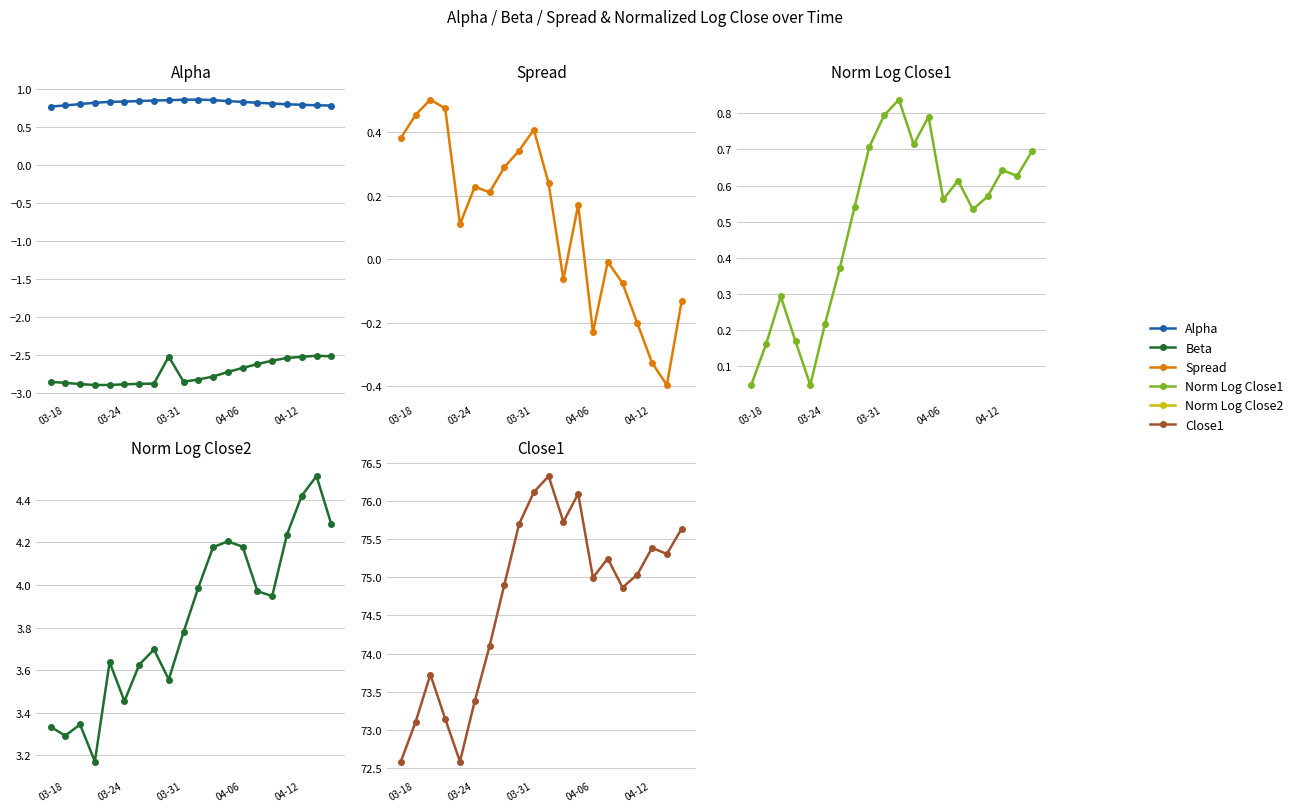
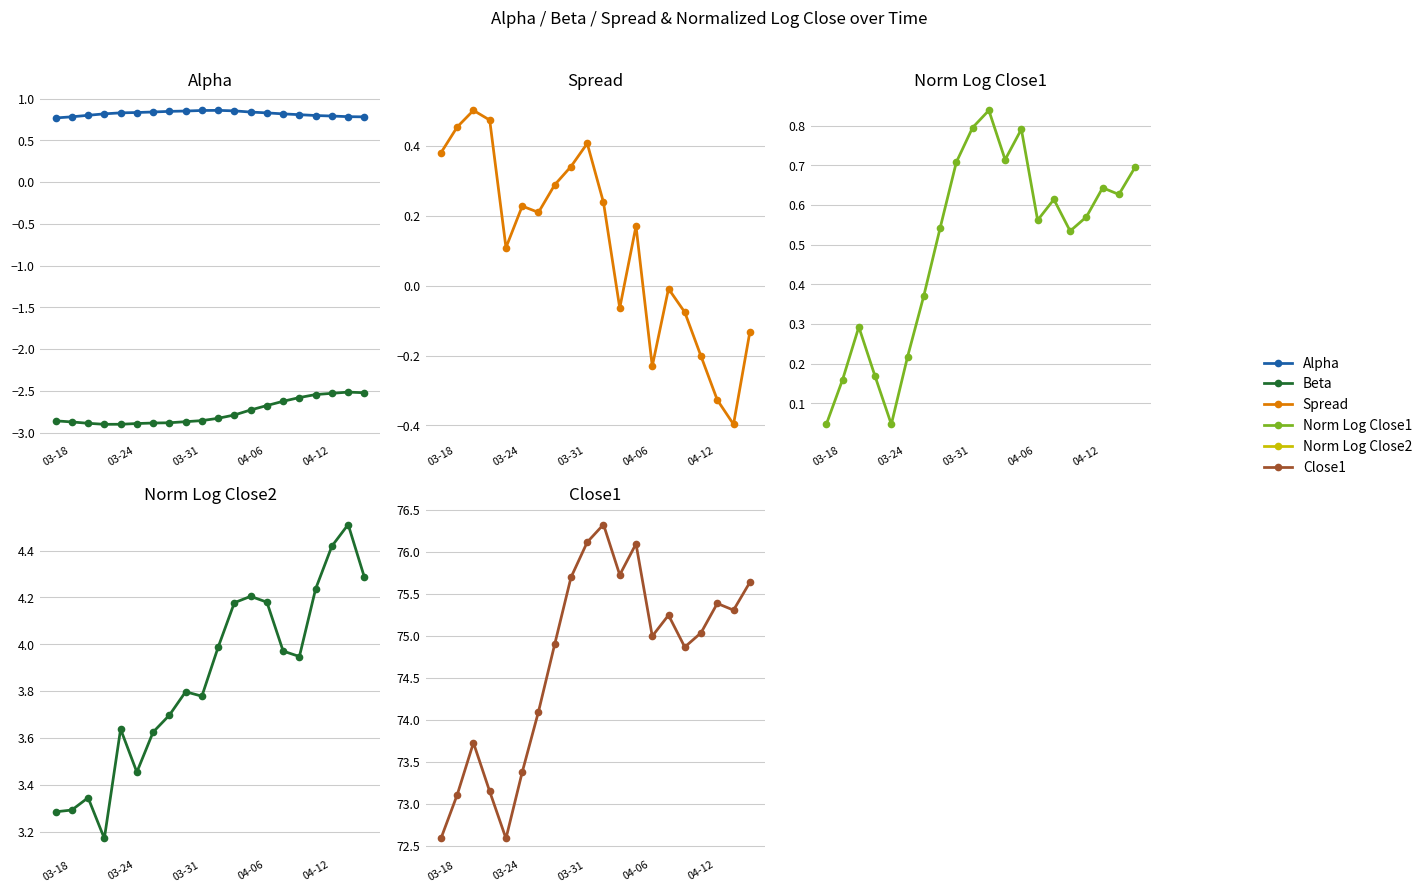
Alpha, Beta, 03-31: -2.5 -> -2.9
Norm Log Close2, 03-18: 3.33 -> 3.28
Norm Log Close2, 03-31: 3.56 -> 3.80
